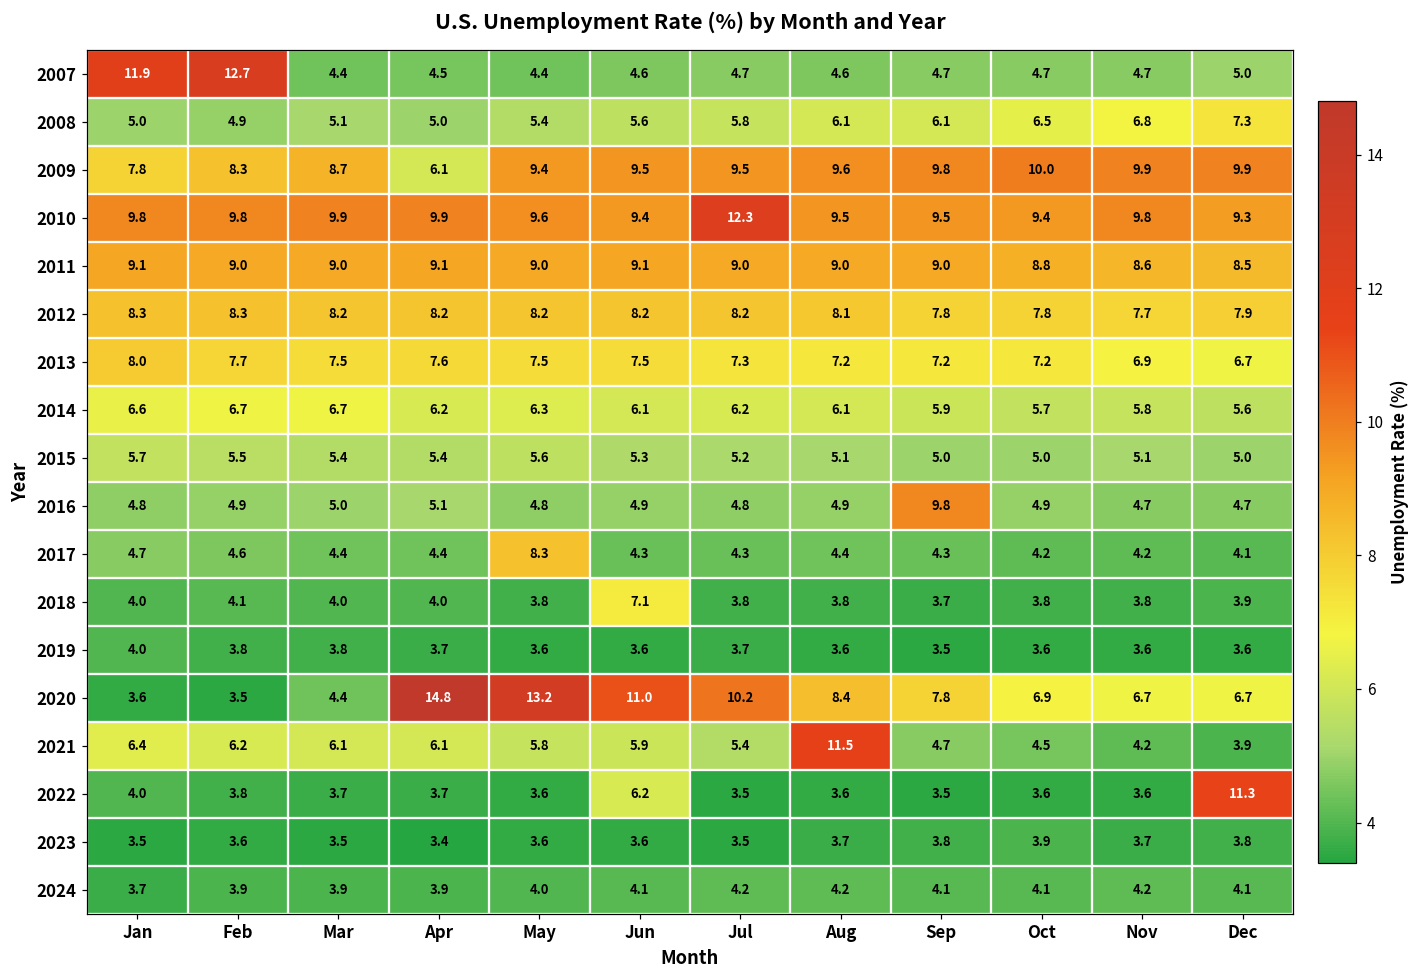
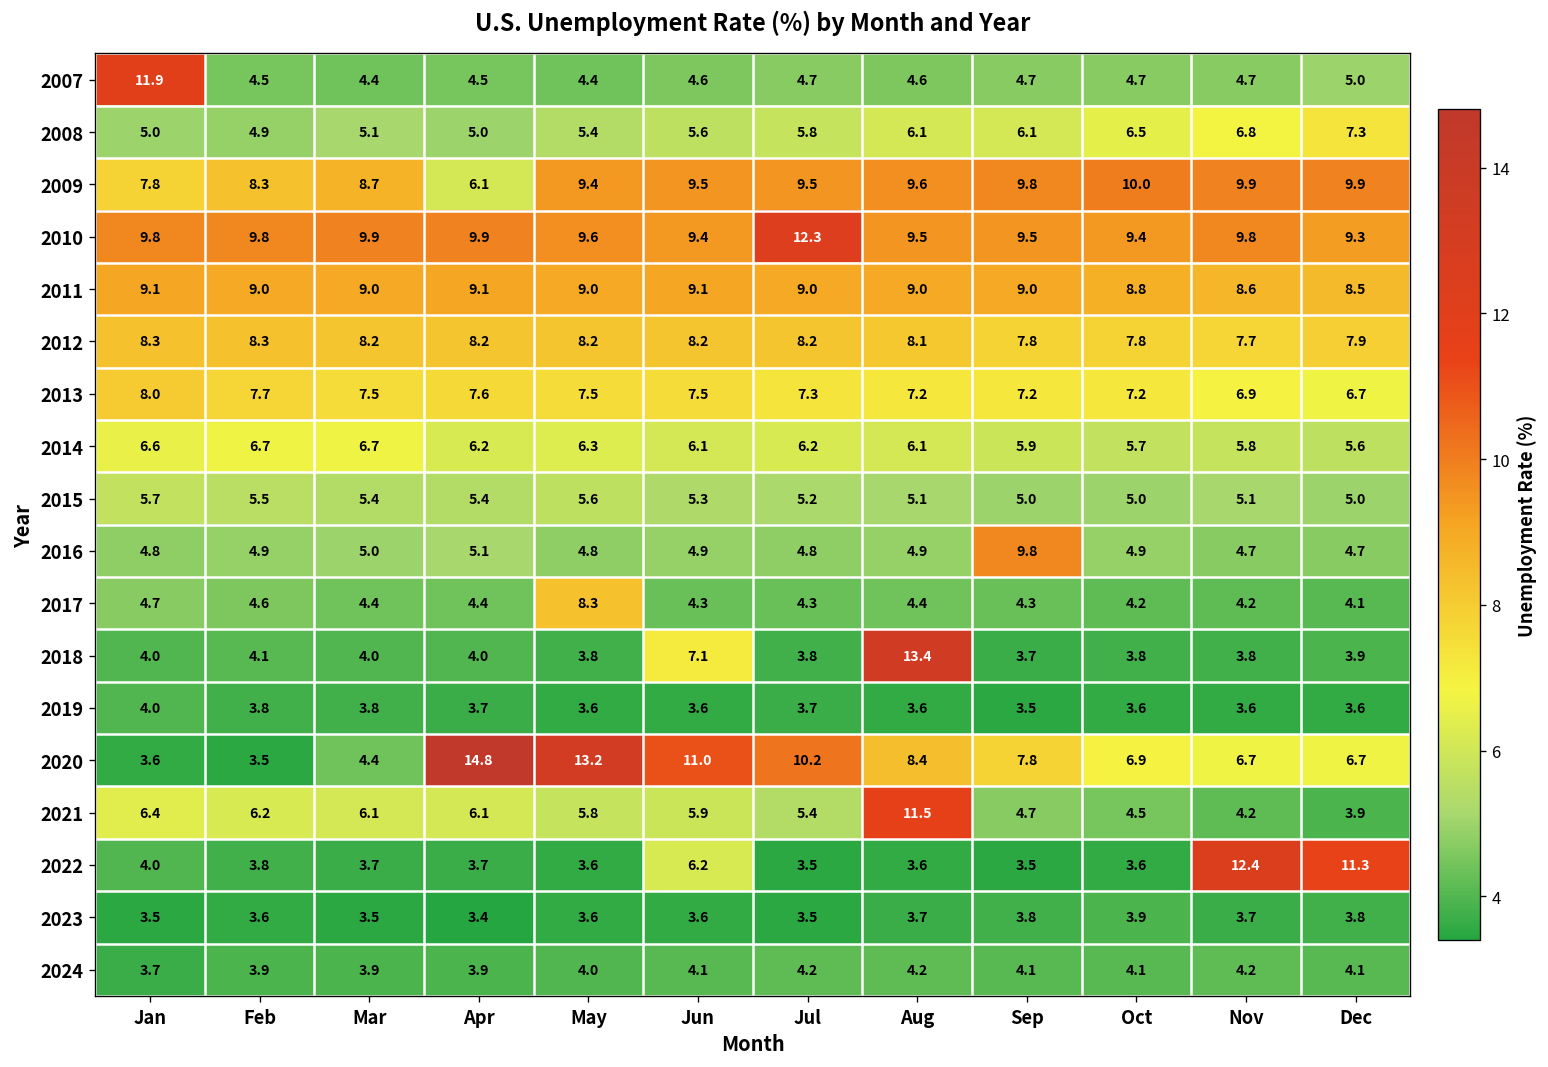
2007, Feb: 12.7 -> 4.5
2018, Aug: 3.8 -> 13.4
2022, Nov: 3.6 -> 12.4
